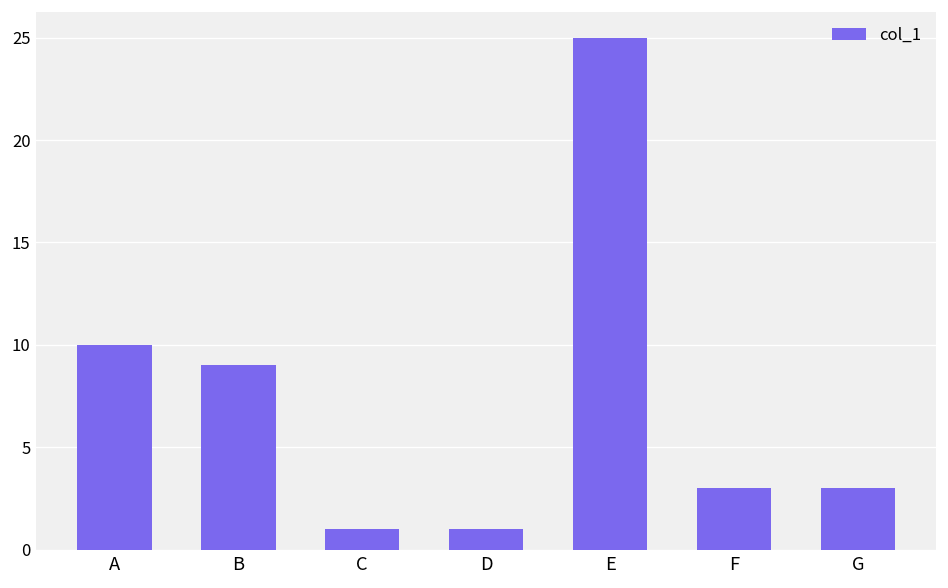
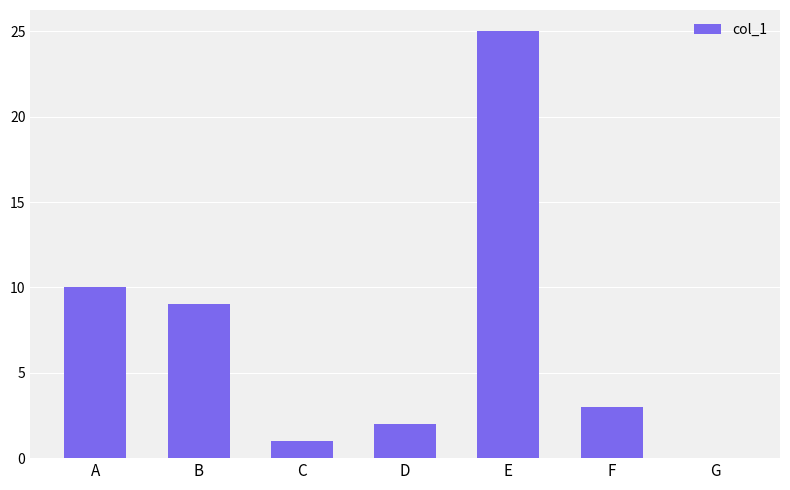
D: 1 -> 2
G: 3 -> 0
